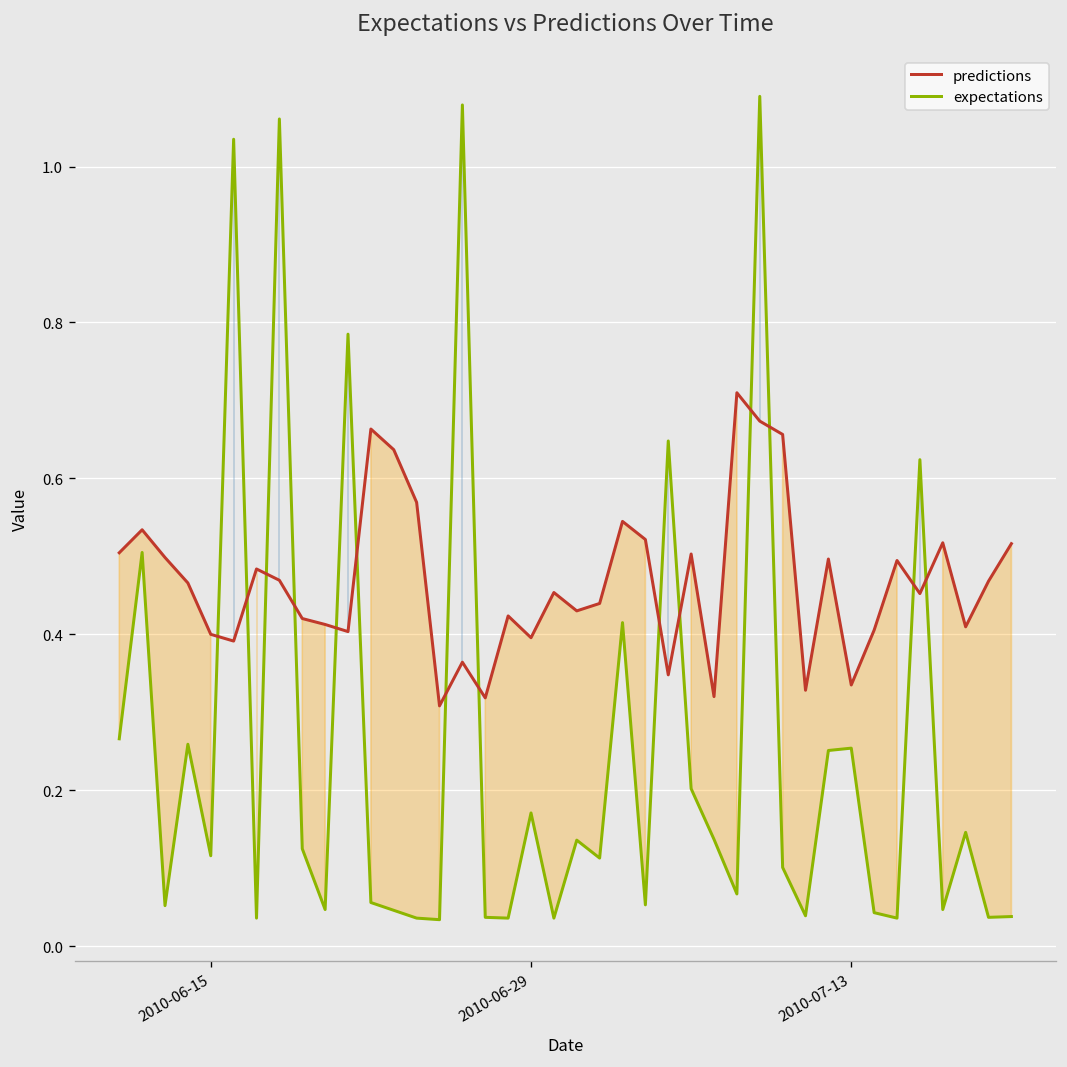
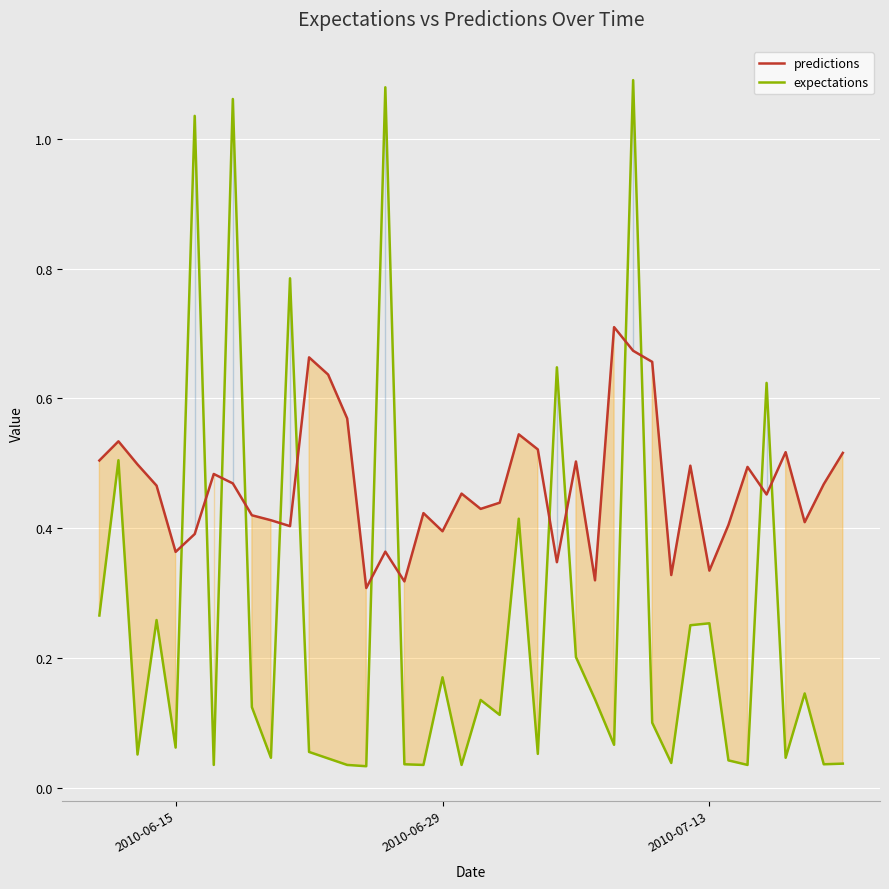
predictions, 2010-06-15: 0.40 -> 0.36
expectations, 2010-06-15: 0.12 -> 0.06
